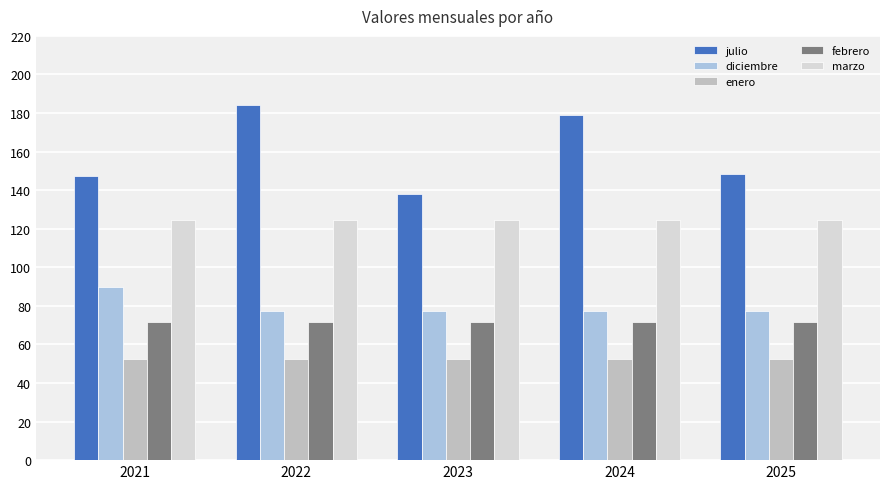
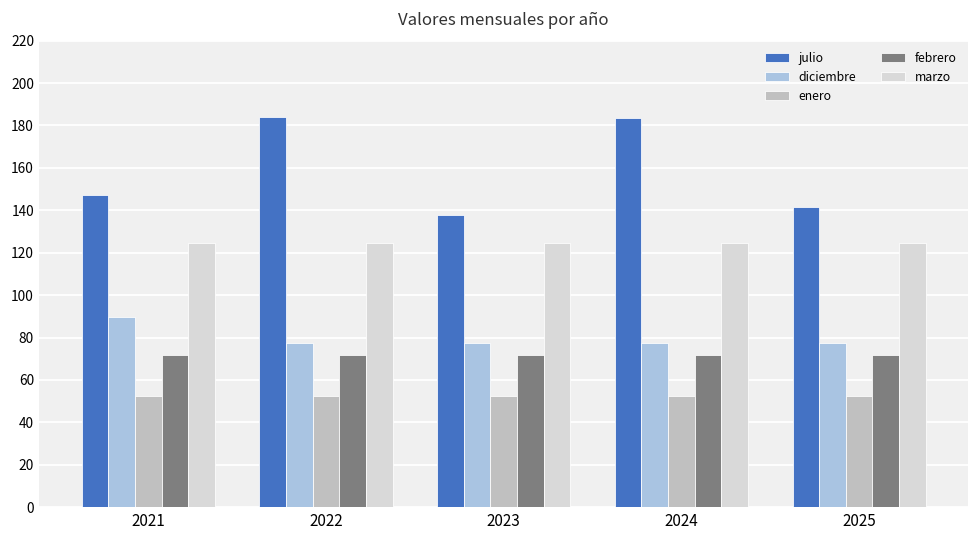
julio, 2024: 179 -> 183
julio, 2025: 148 -> 141
